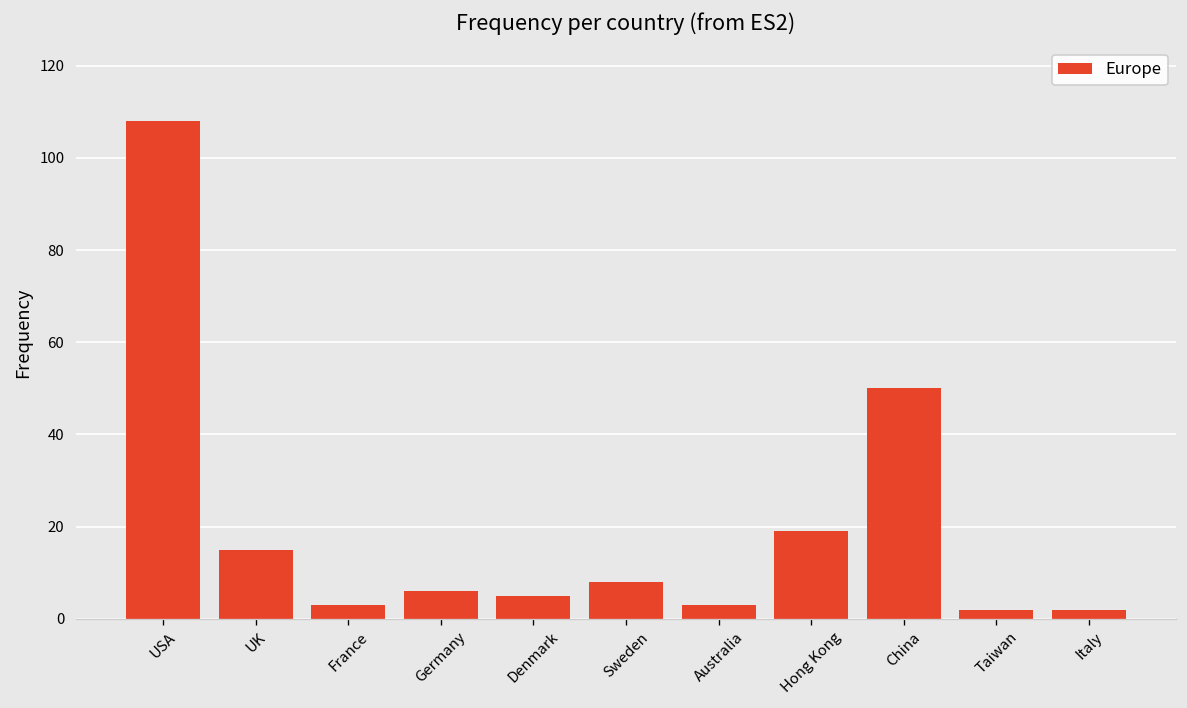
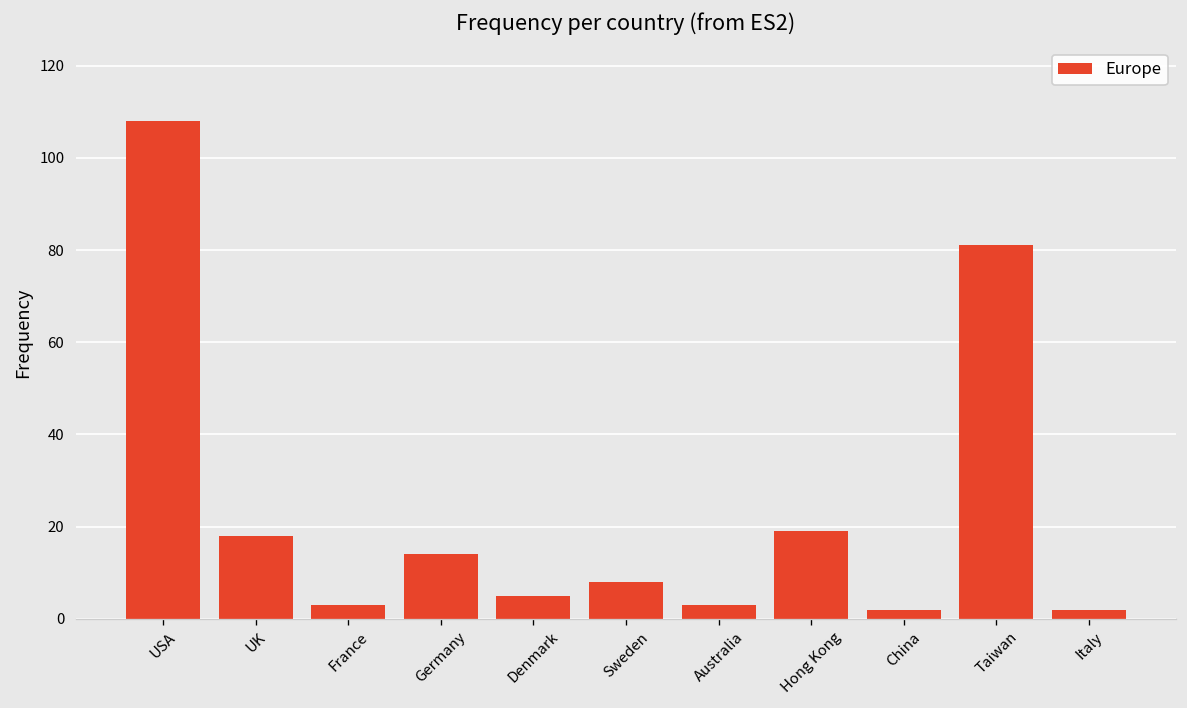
UK: 15 -> 18
Germany: 6 -> 14
China: 50 -> 2
Taiwan: 2 -> 81
